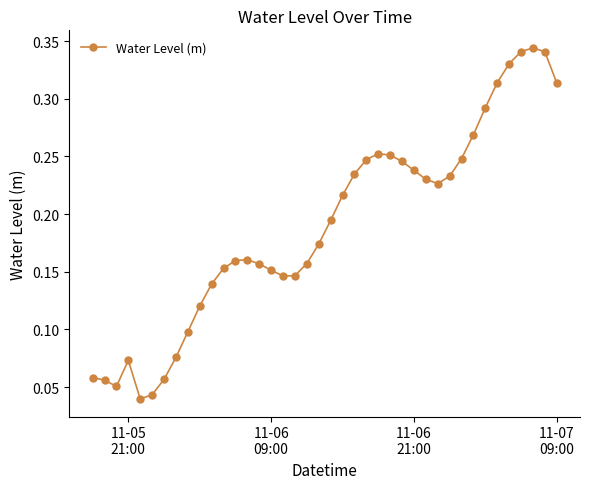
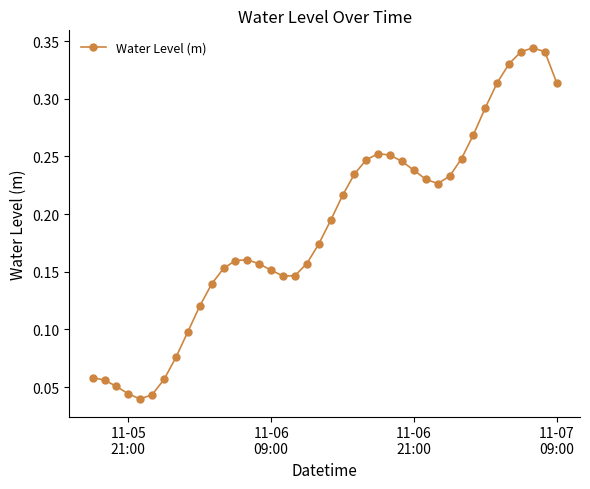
11-05 21:00: 0.073 -> 0.044
